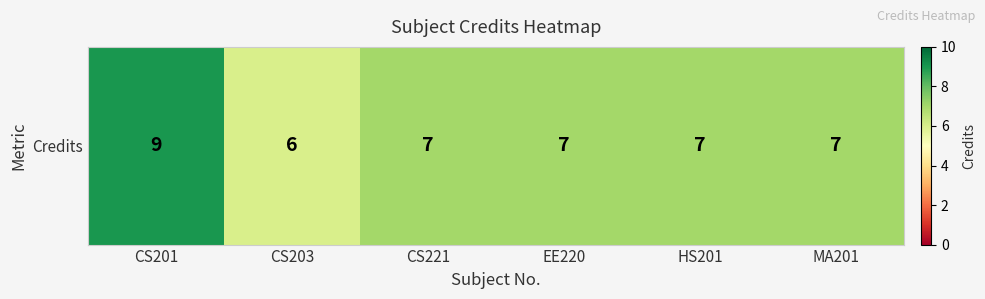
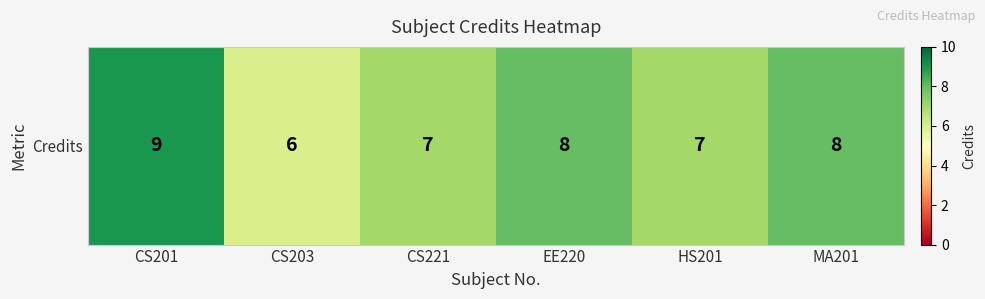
Credits, EE220: 7 -> 8
Credits, MA201: 7 -> 8
